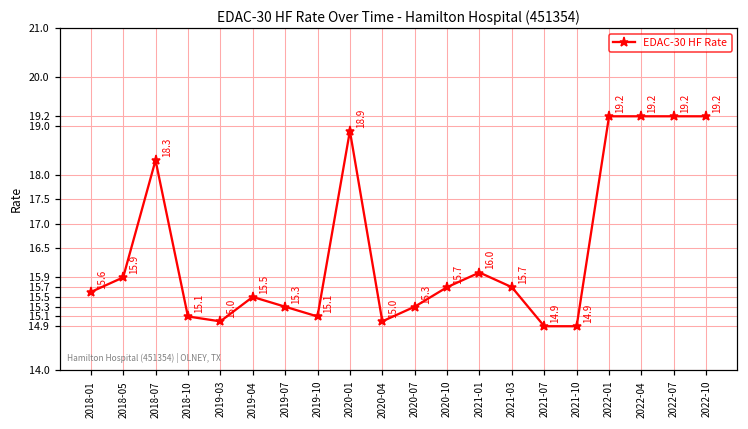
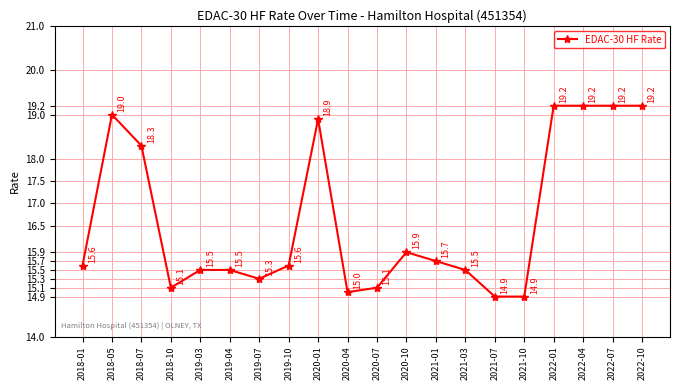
2018-05: 15.9 -> 19.0
2019-03: 15.0 -> 15.5
2019-10: 15.1 -> 15.6
2020-07: 15.3 -> 15.1
2020-10: 15.7 -> 15.9
2021-01: 16.0 -> 15.7
2021-03: 15.7 -> 15.5
